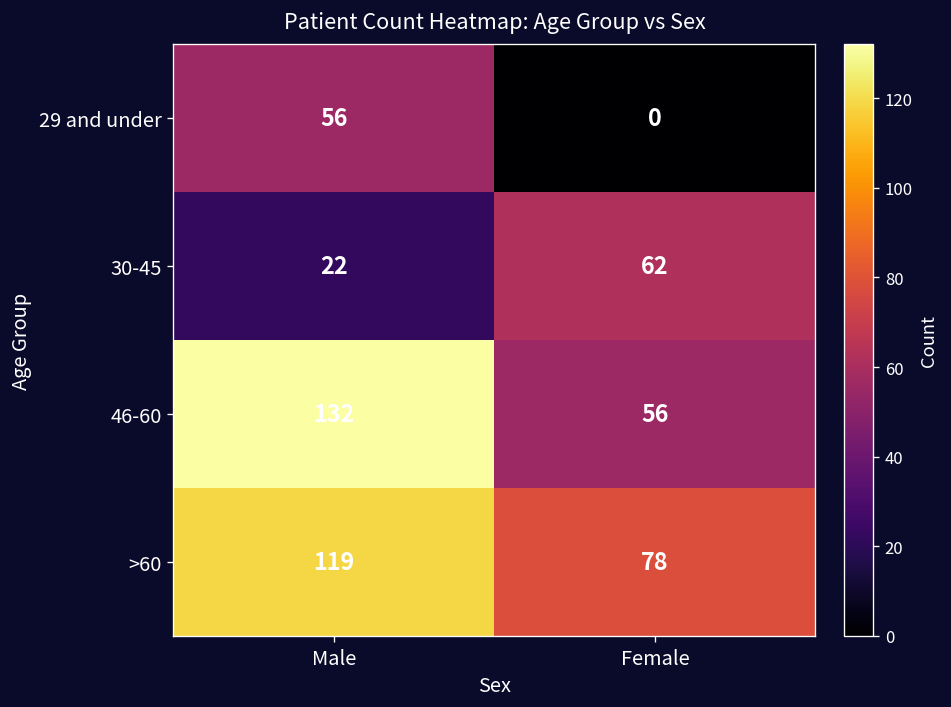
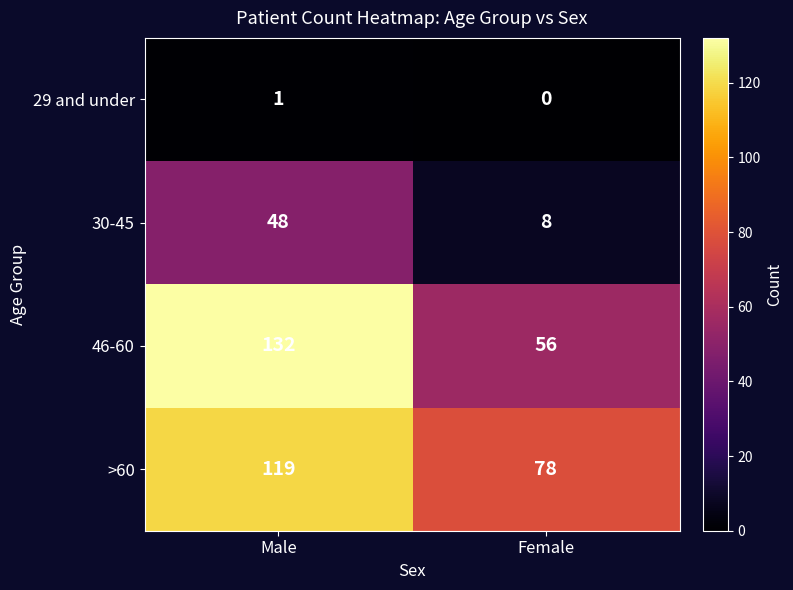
29 and under, Male: 56 -> 1
30-45, Male: 22 -> 48
30-45, Female: 62 -> 8
